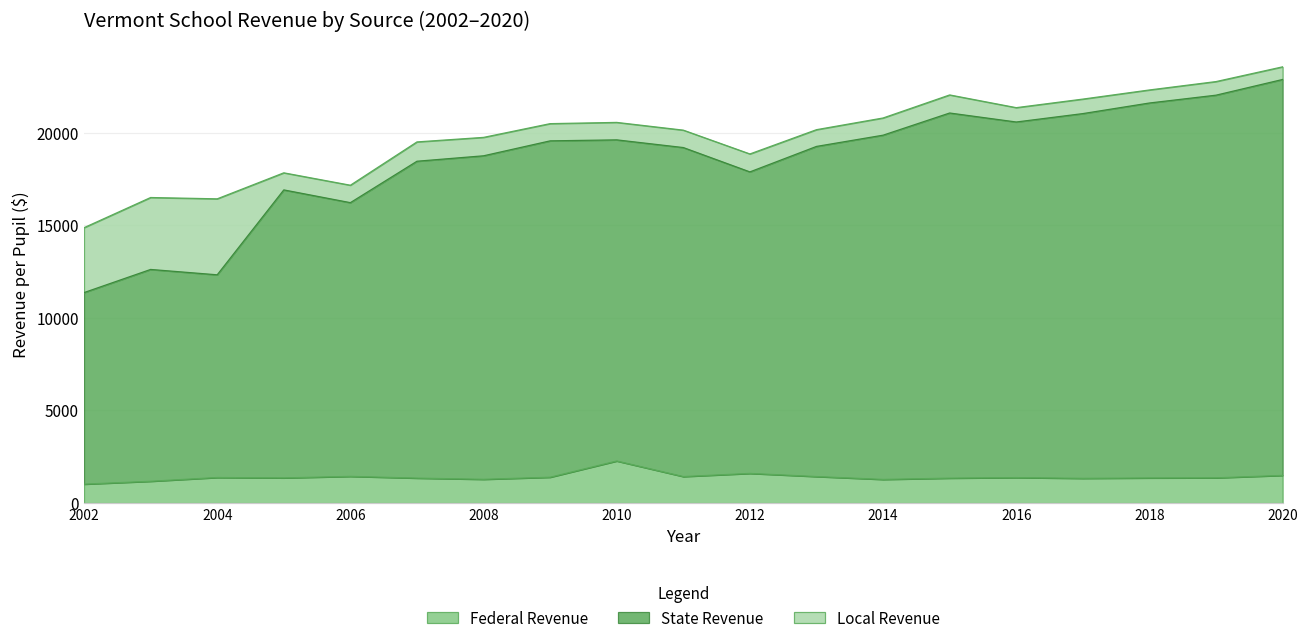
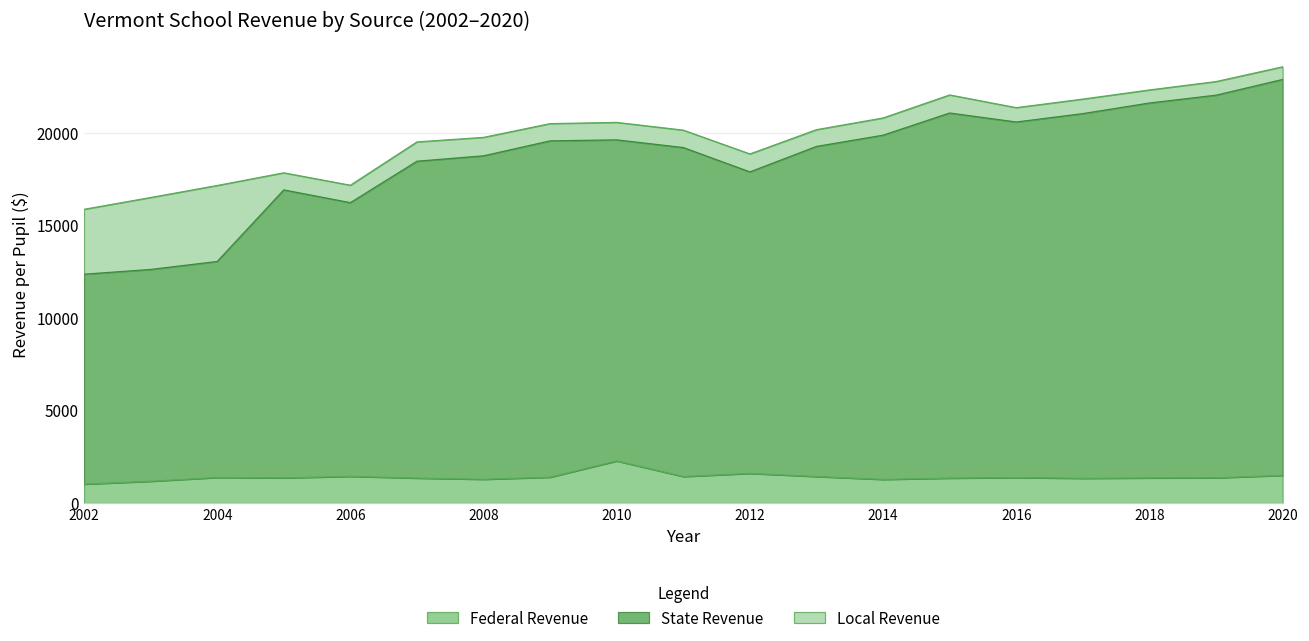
State Revenue, 2002: 10400 -> 11300
State Revenue, 2004: 11000 -> 11700
